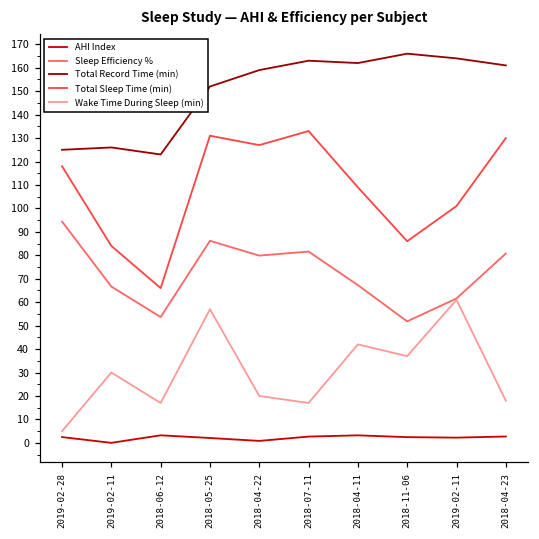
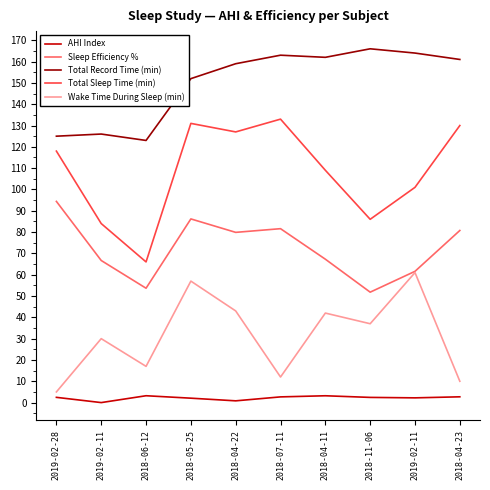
Wake Time During Sleep (min), 2018-04-22: 20 -> 43
Wake Time During Sleep (min), 2018-07-11: 17 -> 12
Wake Time During Sleep (min), 2018-04-23: 18 -> 10
